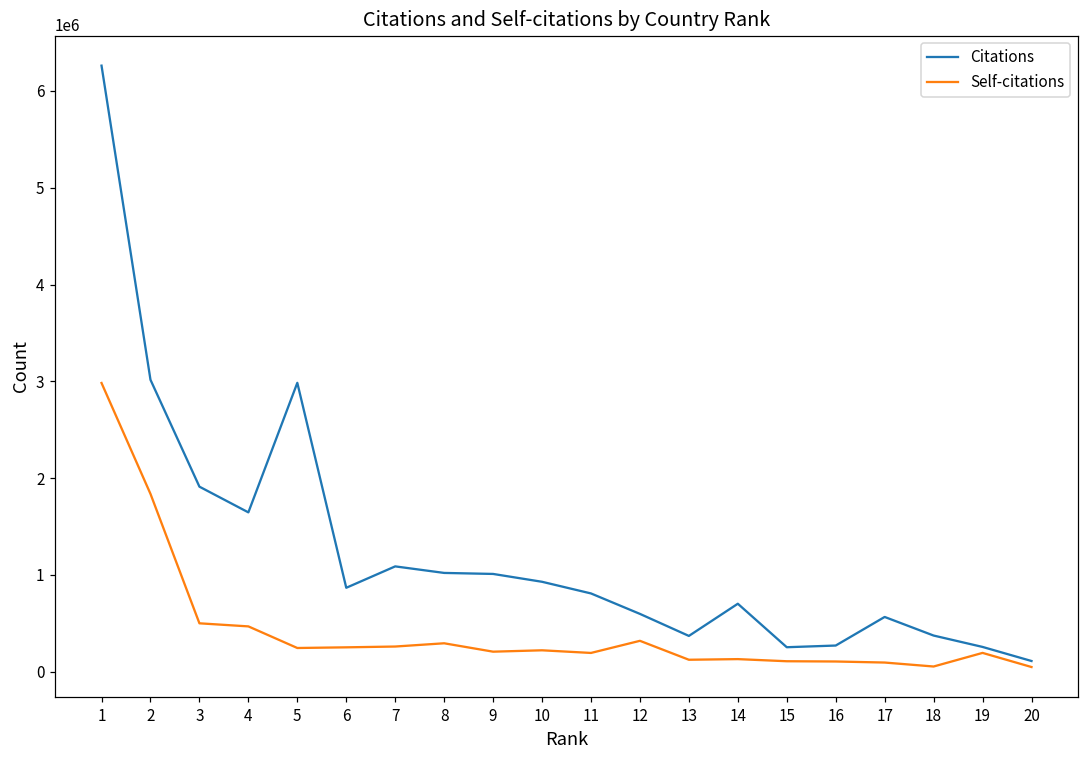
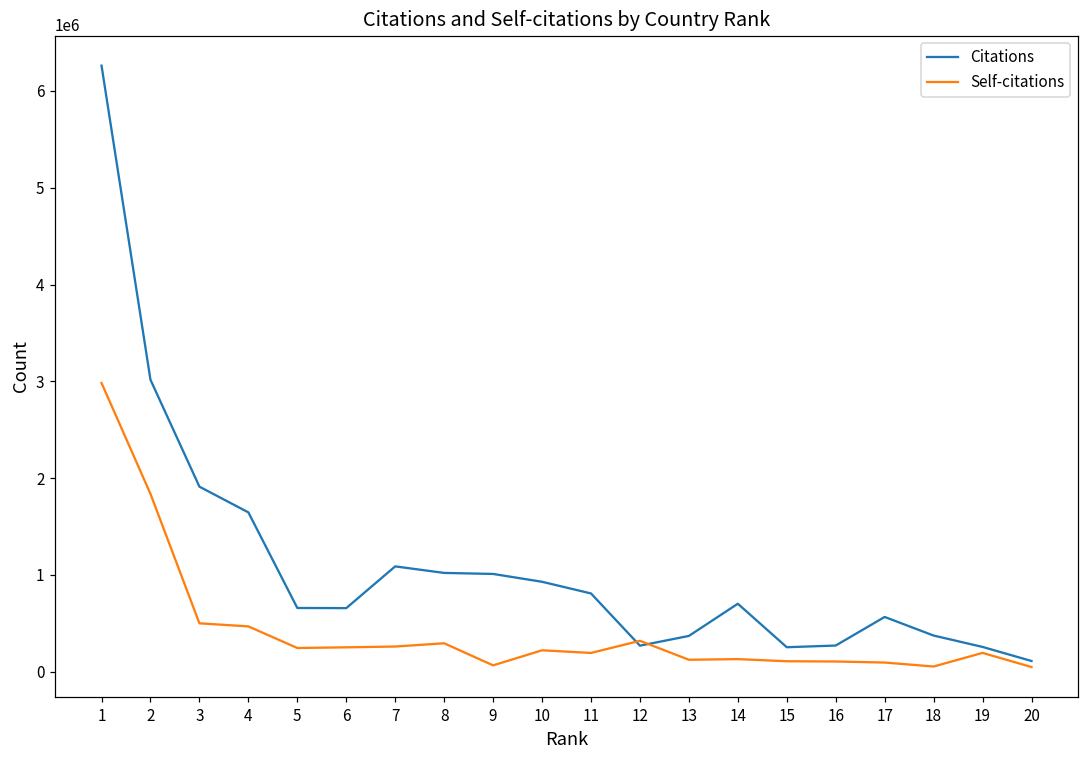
Citations, 5: 3000000 -> 700000
Citations, 6: 900000 -> 700000
Self-citations, 9: 200000 -> 100000
Citations, 12: 600000 -> 300000
